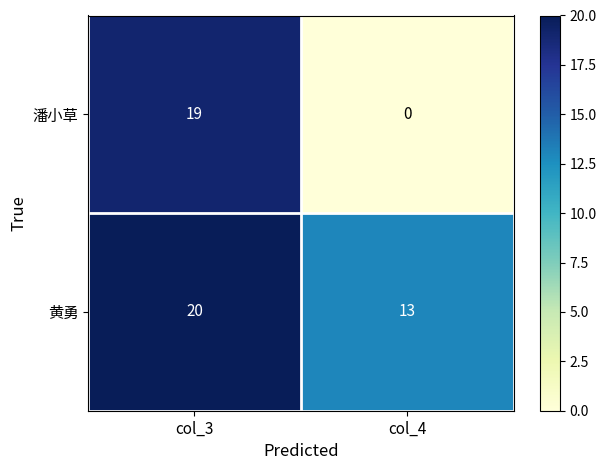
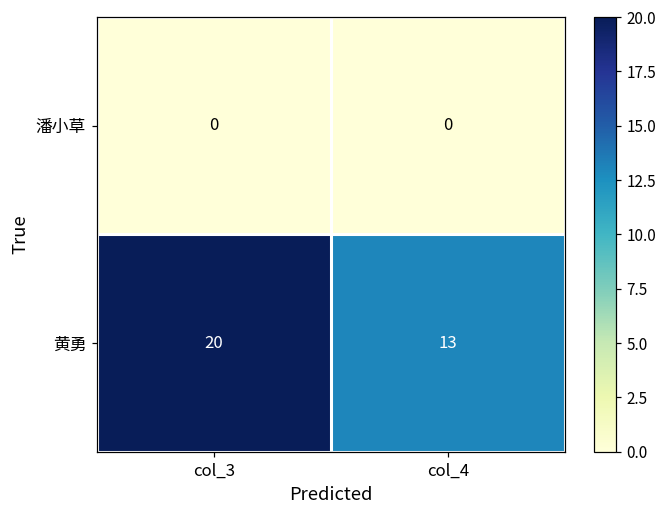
潘小草, col_3: 19 -> 0
